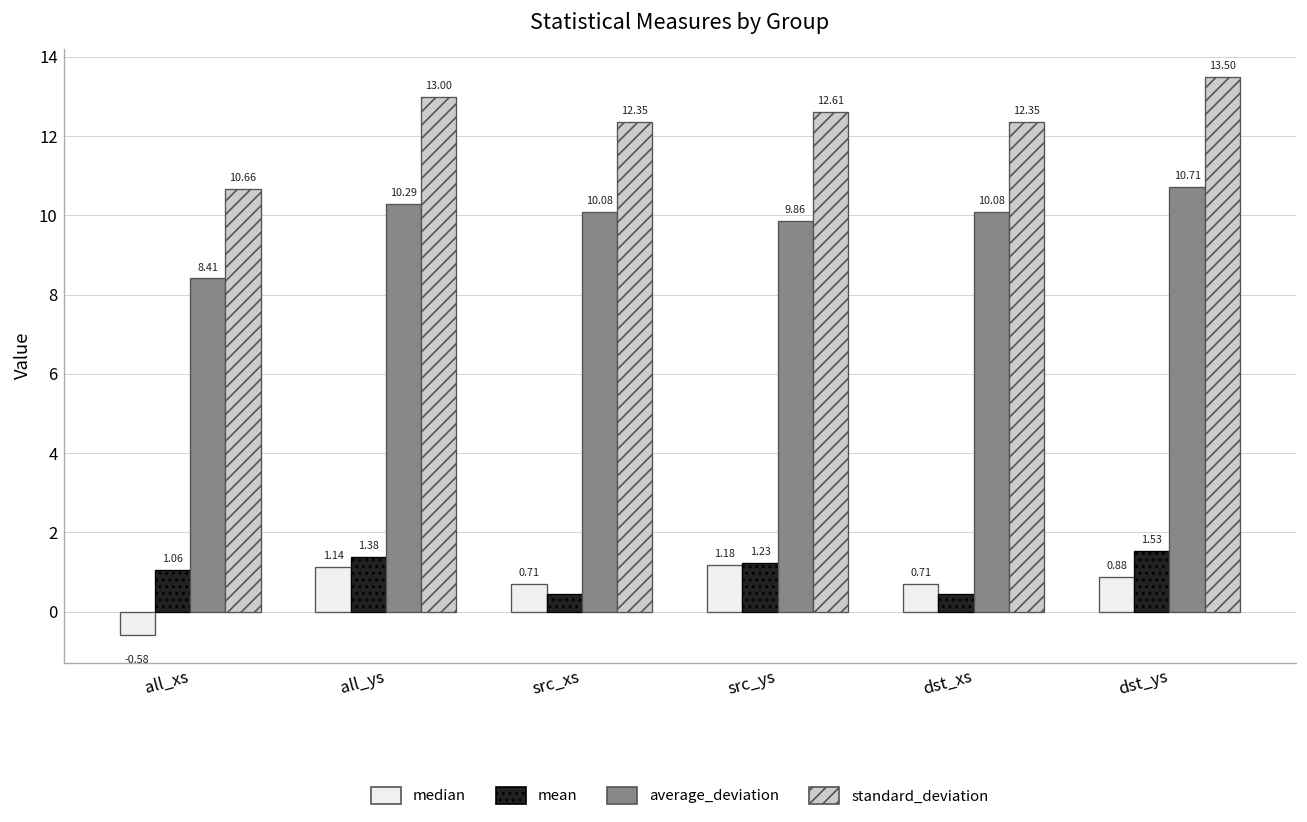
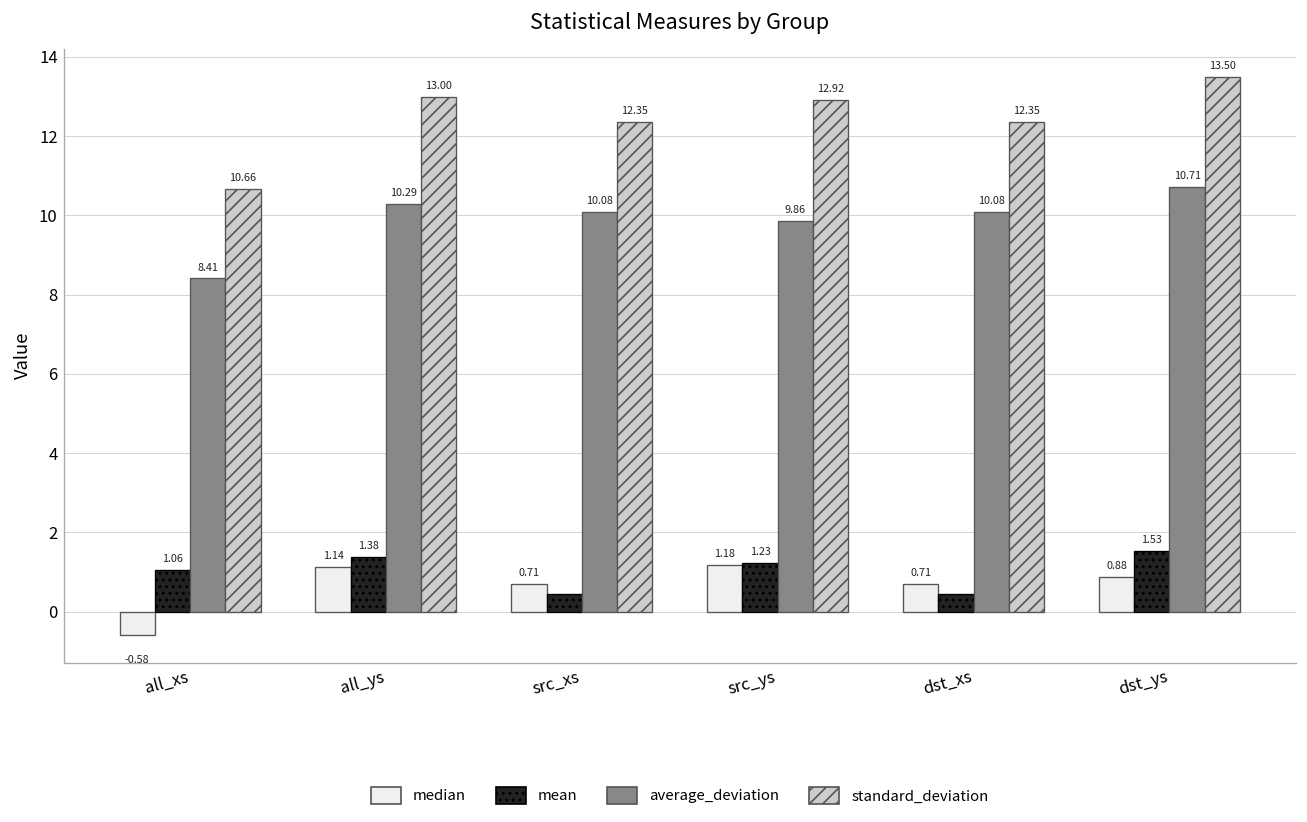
standard_deviation, src_ys: 12.61 -> 12.92
